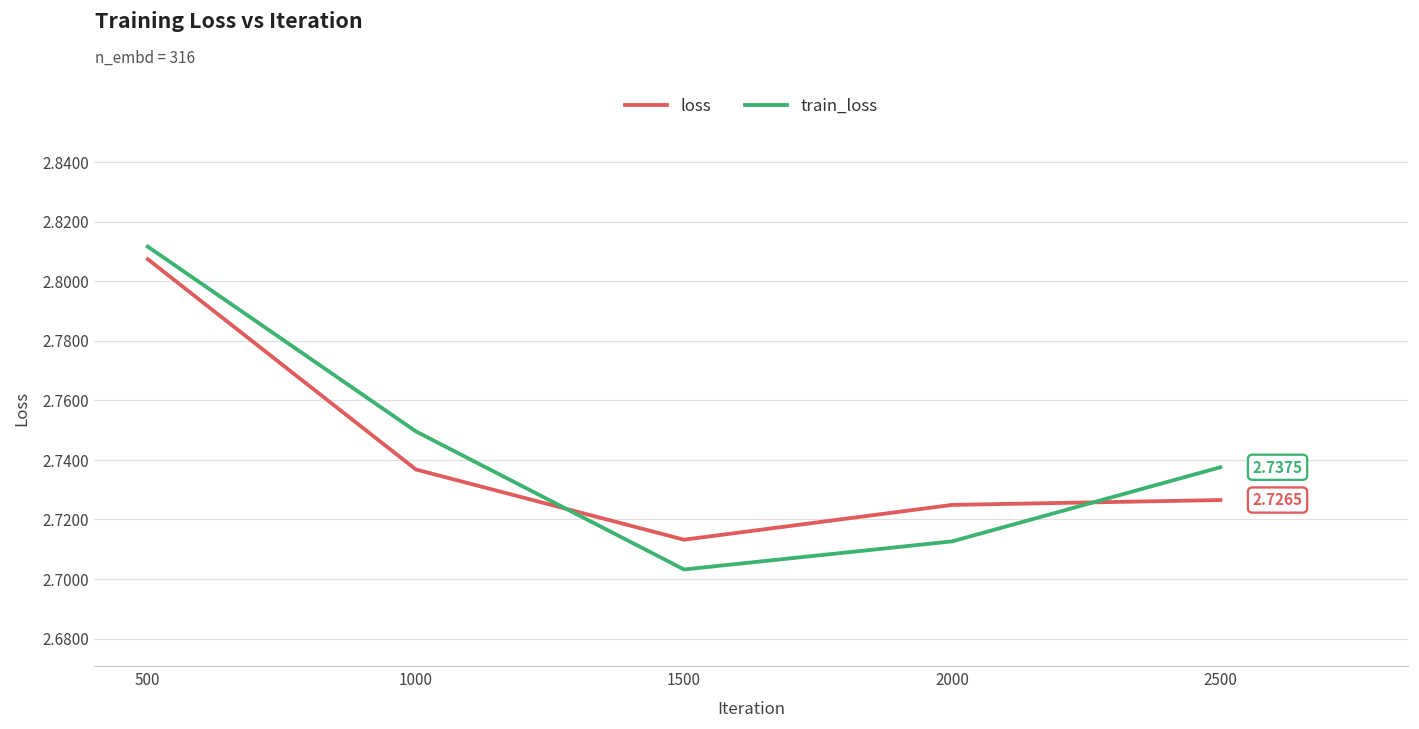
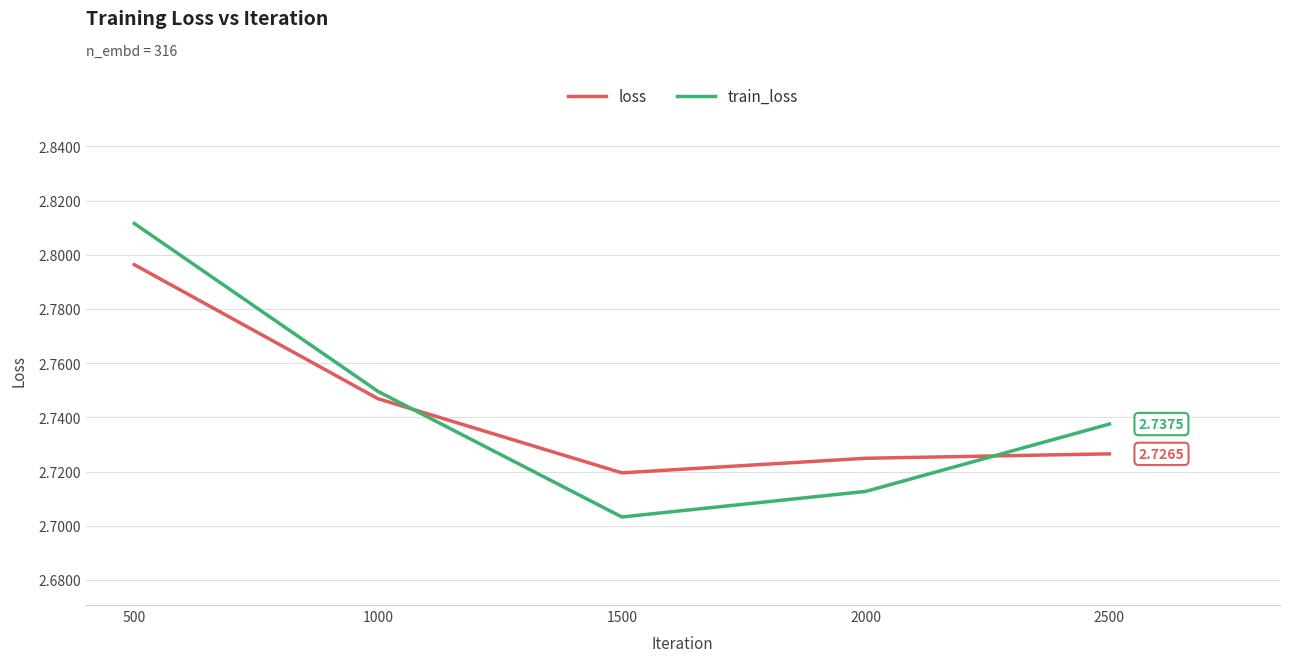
loss, 500: 2.807 -> 2.796
loss, 1000: 2.737 -> 2.747
loss, 1500: 2.713 -> 2.720
